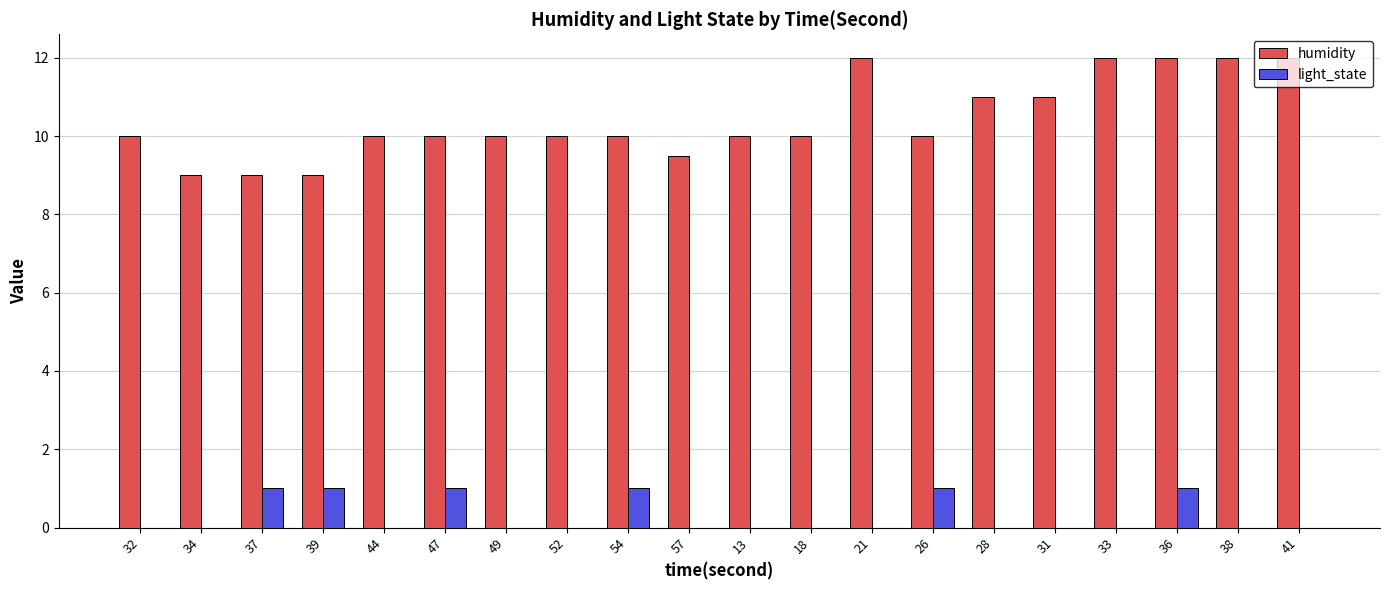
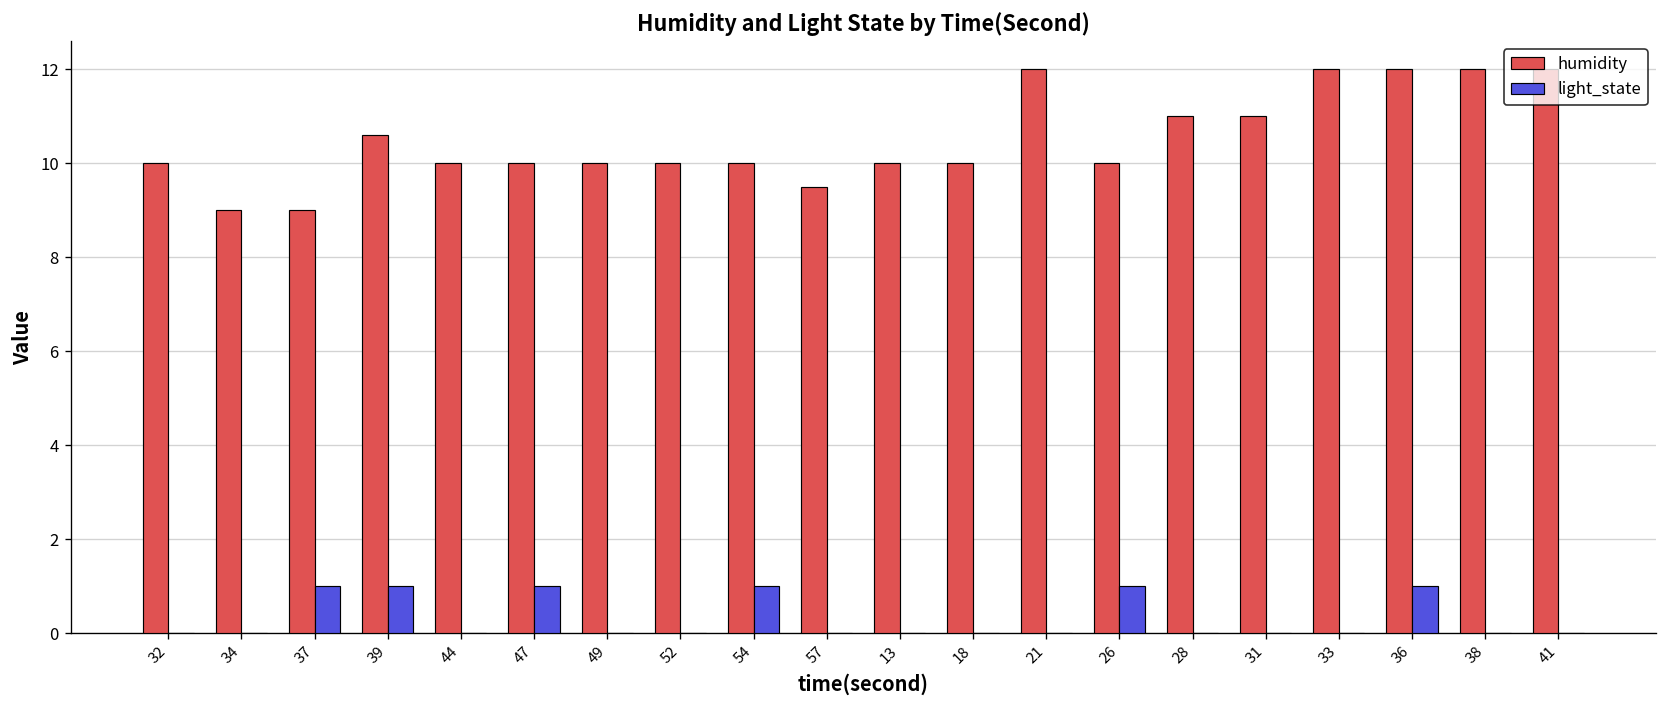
humidity, 39: 9.0 -> 10.6
